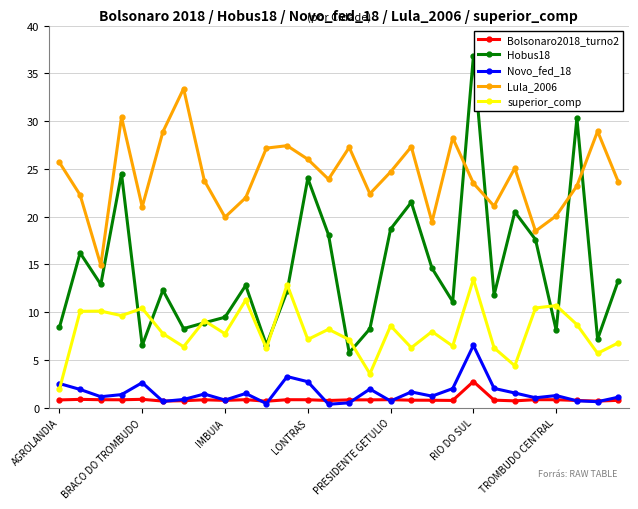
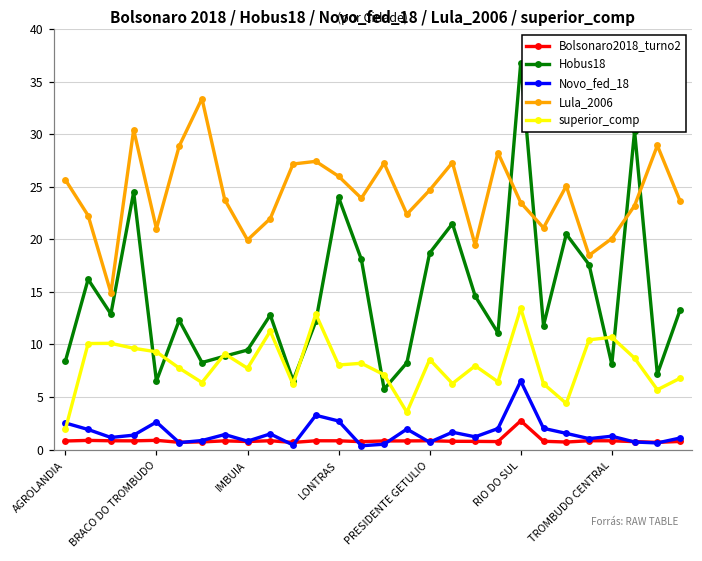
superior_comp, BRACO DO TROMBUDO: 10 -> 9
superior_comp, LONTRAS: 7 -> 8
